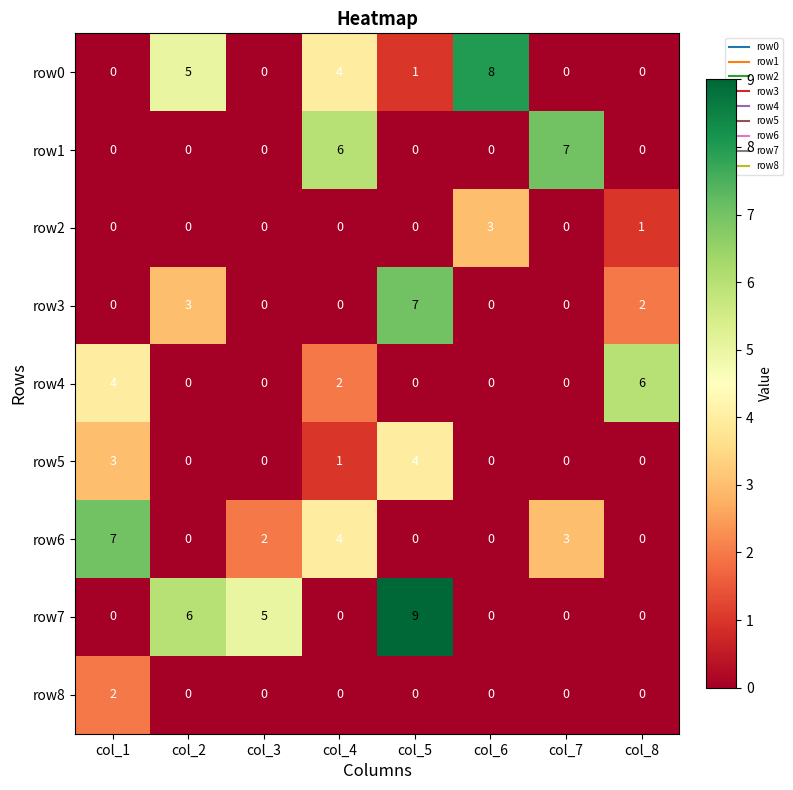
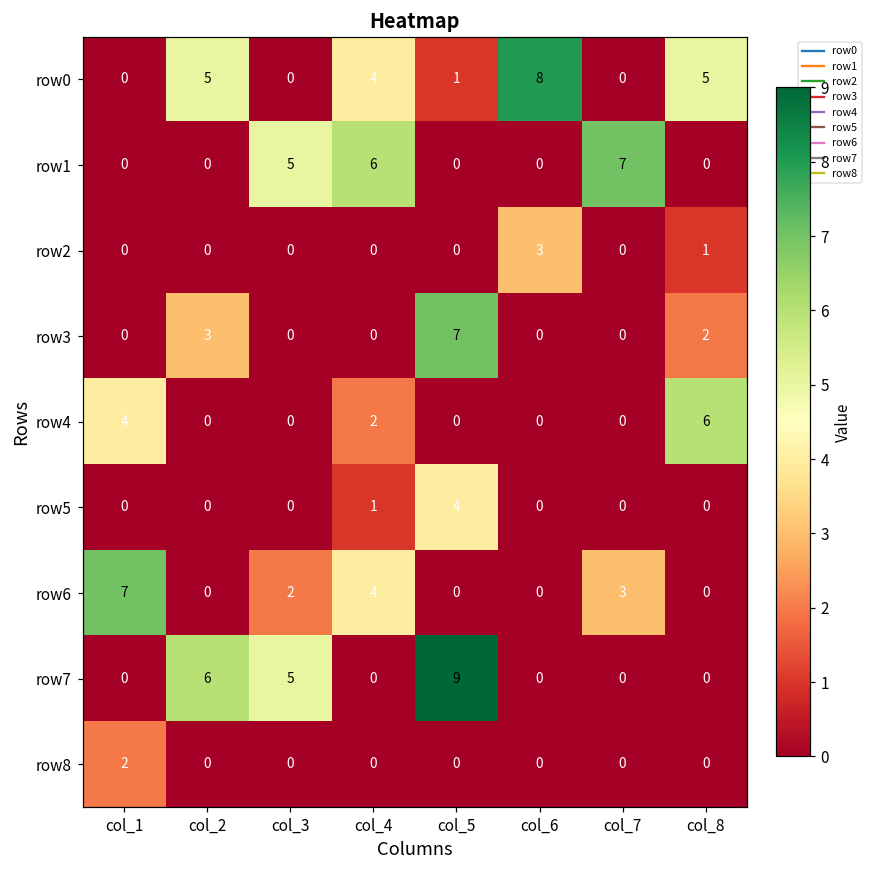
row0, col_8: 0 -> 5
row1, col_3: 0 -> 5
row5, col_1: 3 -> 0
